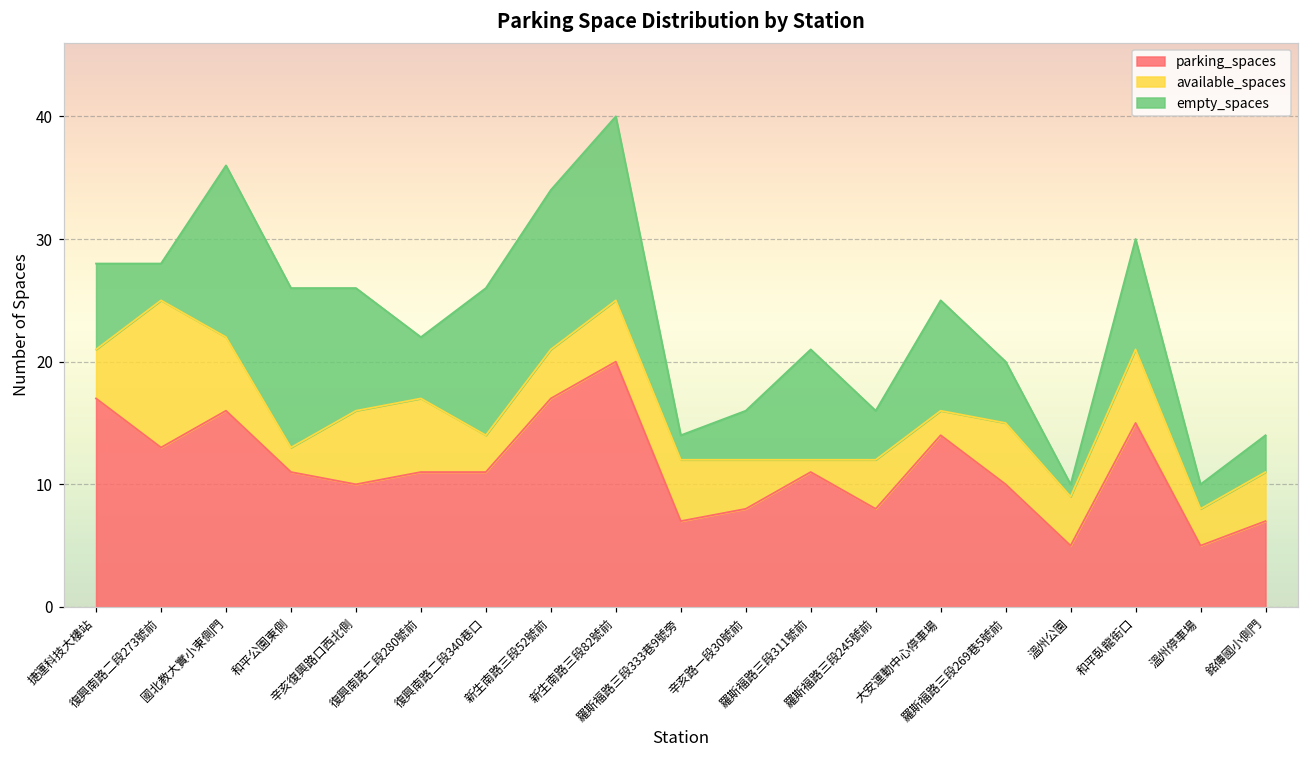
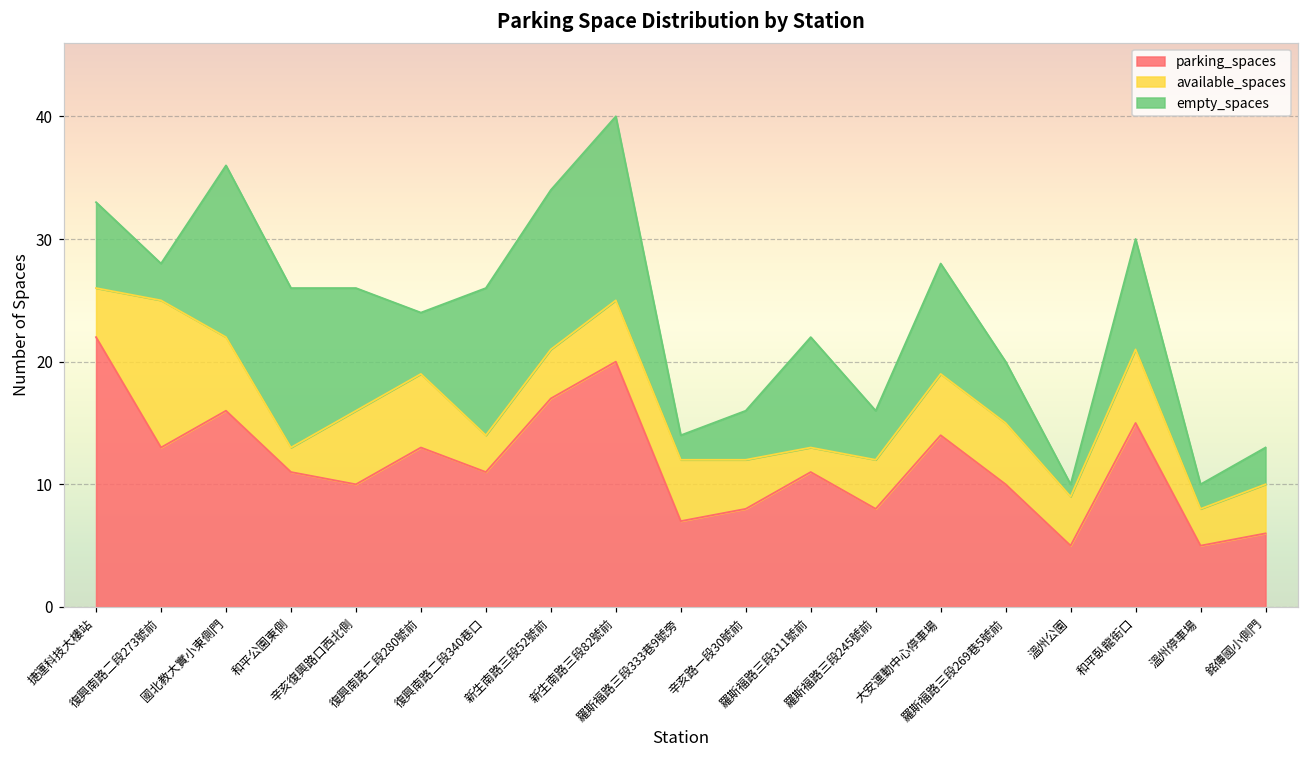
parking_spaces, 捷運科技大樓站: 17 -> 22
parking_spaces, 復興南路二段280號前: 11 -> 13
available_spaces, 羅斯福路三段311號前: 1 -> 2
available_spaces, 大安運動中心停車場: 2 -> 5
parking_spaces, 銘傳國小側門: 7 -> 6
